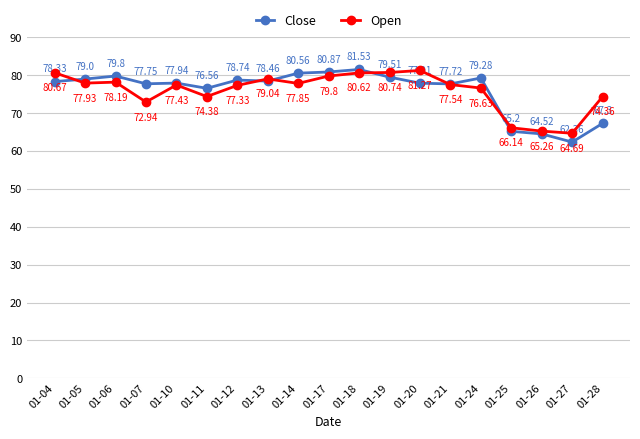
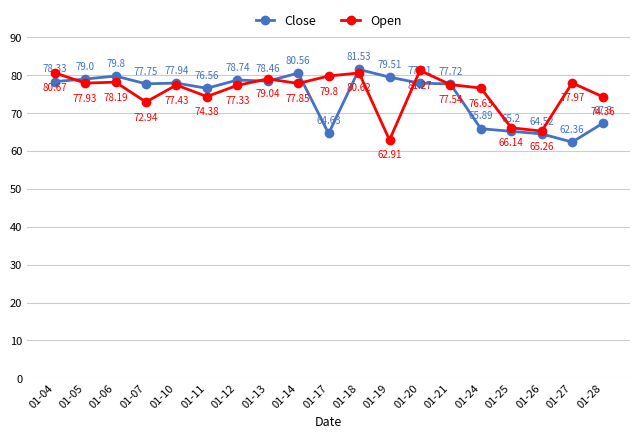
Close, 01-17: 80.87 -> 64.63
Open, 01-19: 80.74 -> 62.91
Close, 01-24: 79.28 -> 65.89
Open, 01-27: 64.69 -> 77.97
